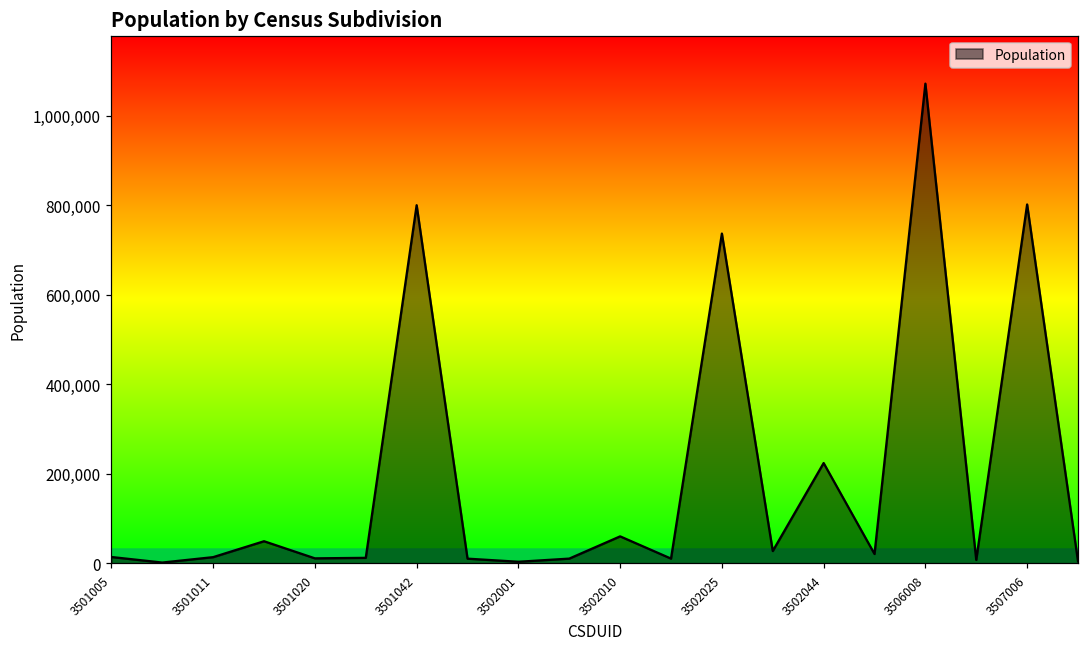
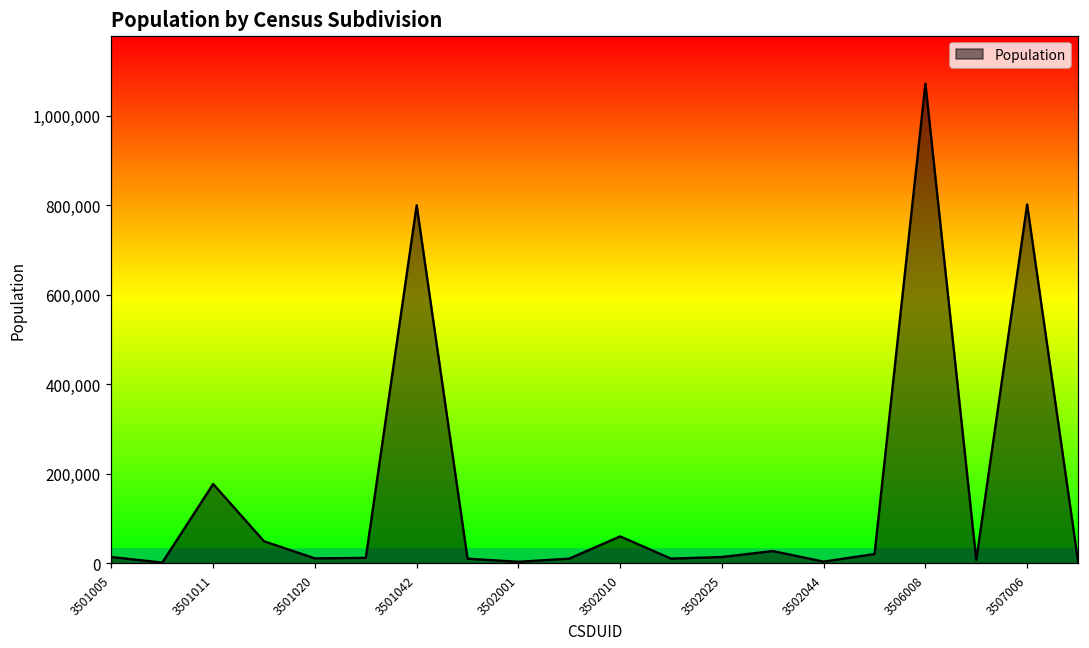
Population, 3501011: 10,000 -> 180,000
Population, 3502025: 740,000 -> 10,000
Population, 3502044: 220,000 -> 0
